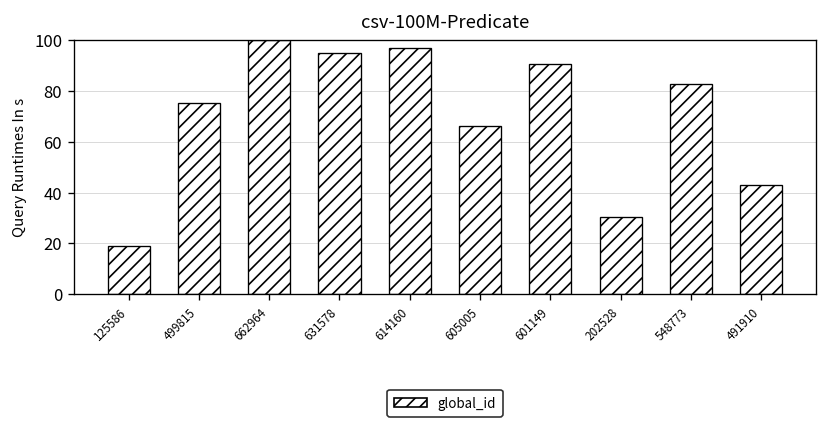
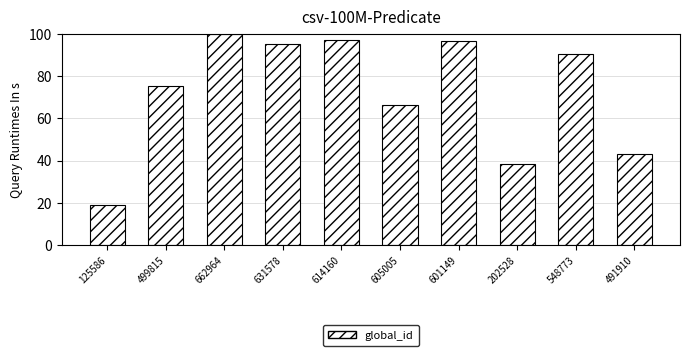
601149: 91 -> 97
202528: 31 -> 38
548773: 83 -> 91
